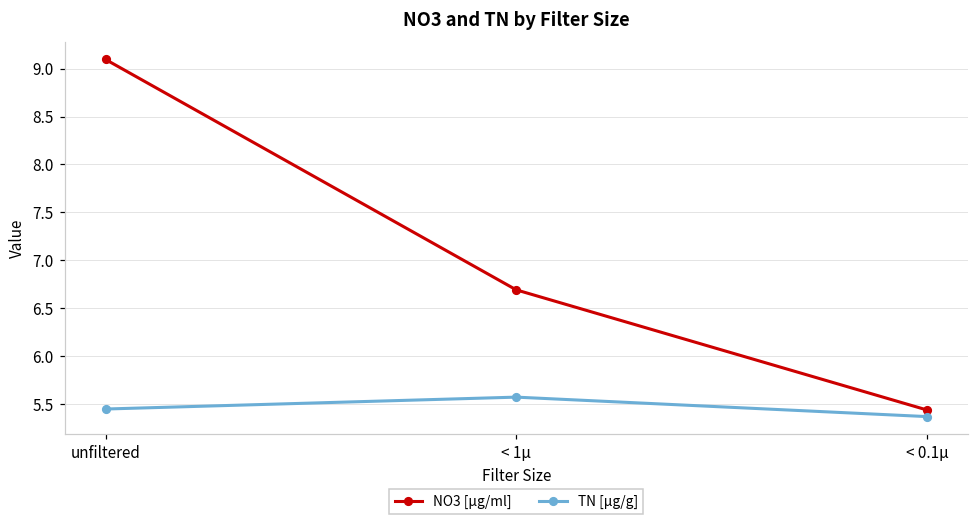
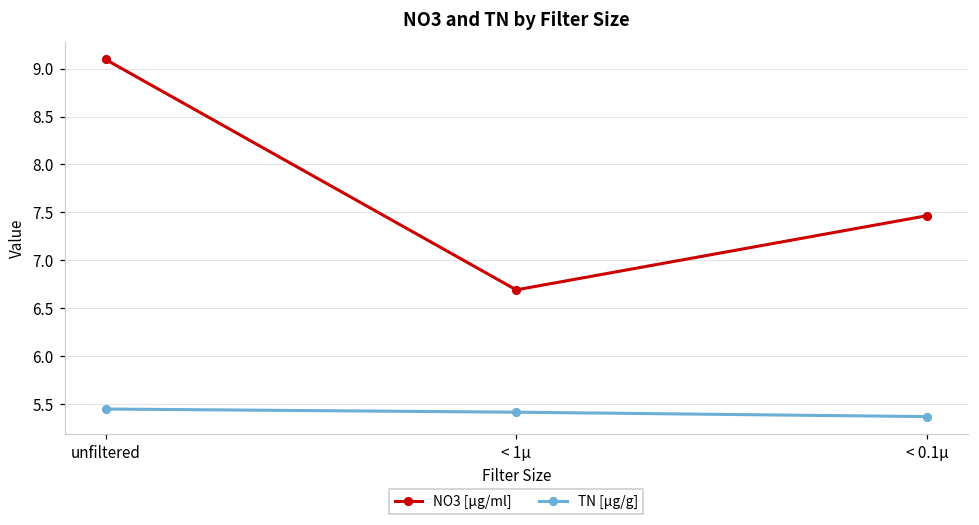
TN [µg/g], < 1µ: 5.6 -> 5.4
NO3 [µg/ml], < 0.1µ: 5.4 -> 7.5
